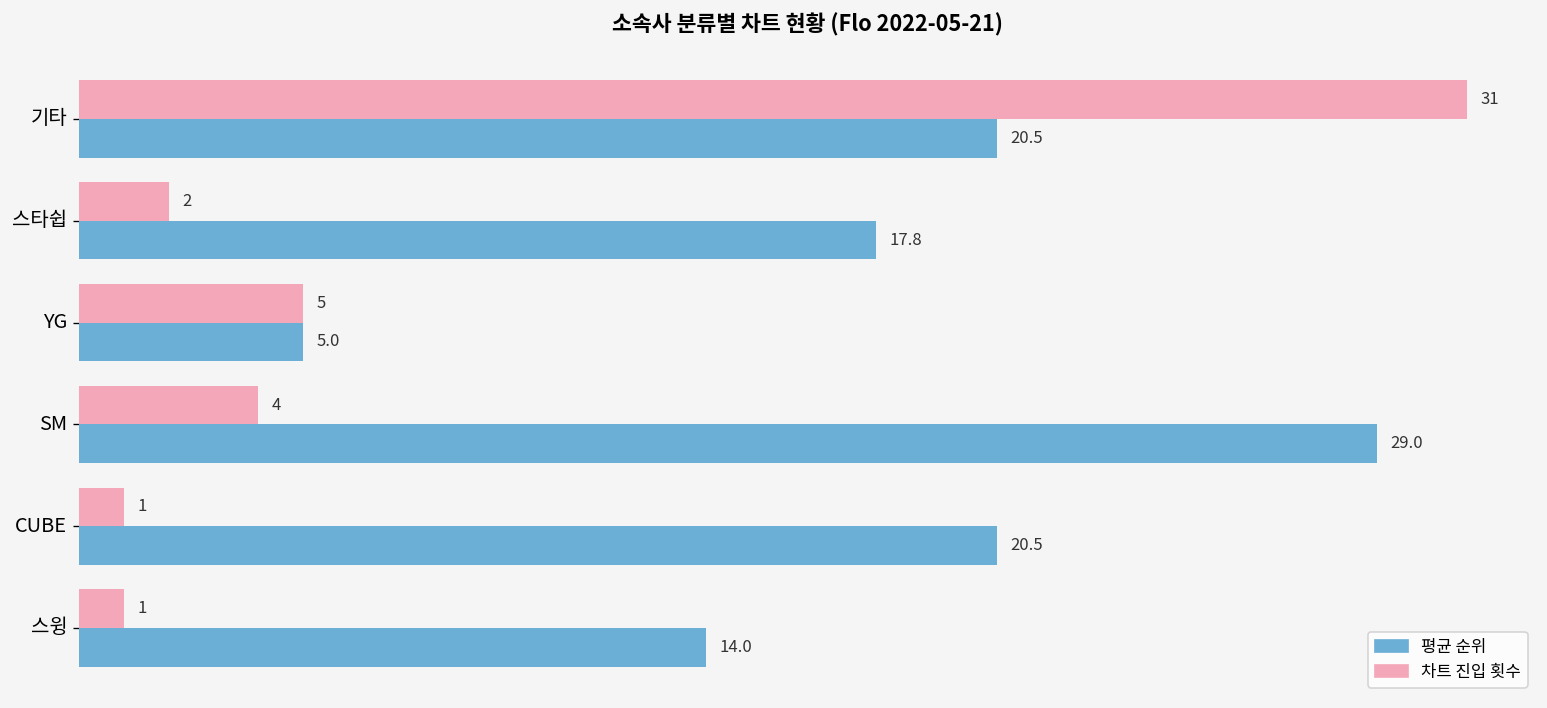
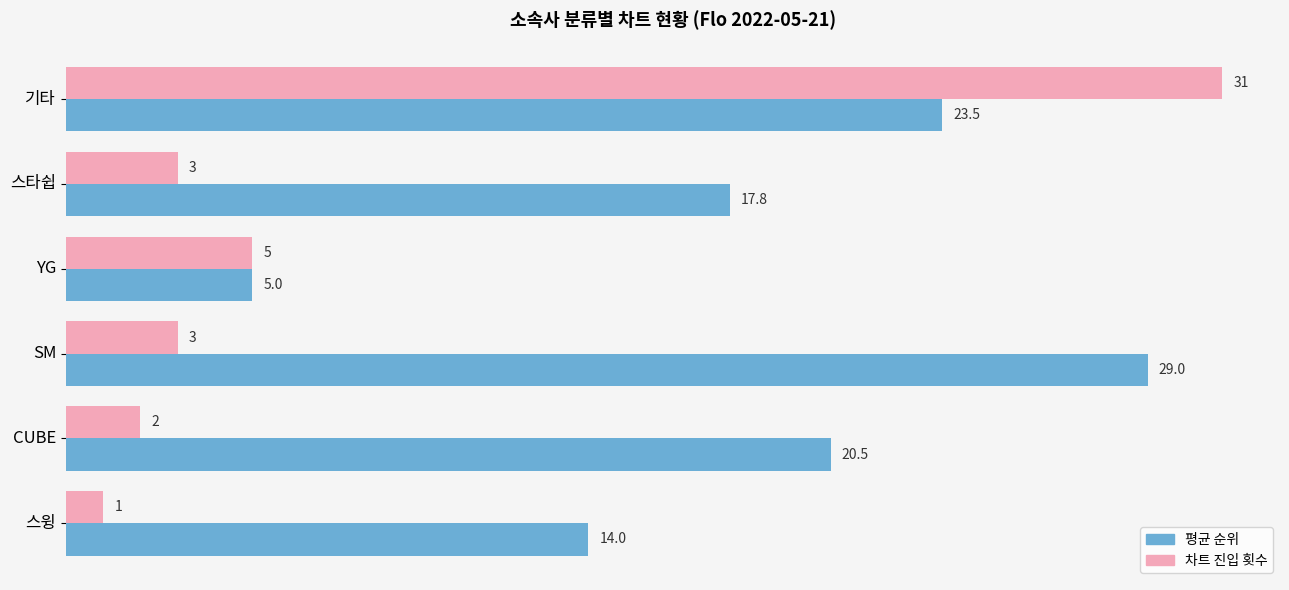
평균 순위, 기타: 20.5 -> 23.5
차트 진입 횟수, 스타쉽: 2 -> 3
차트 진입 횟수, SM: 4 -> 3
차트 진입 횟수, CUBE: 1 -> 2
